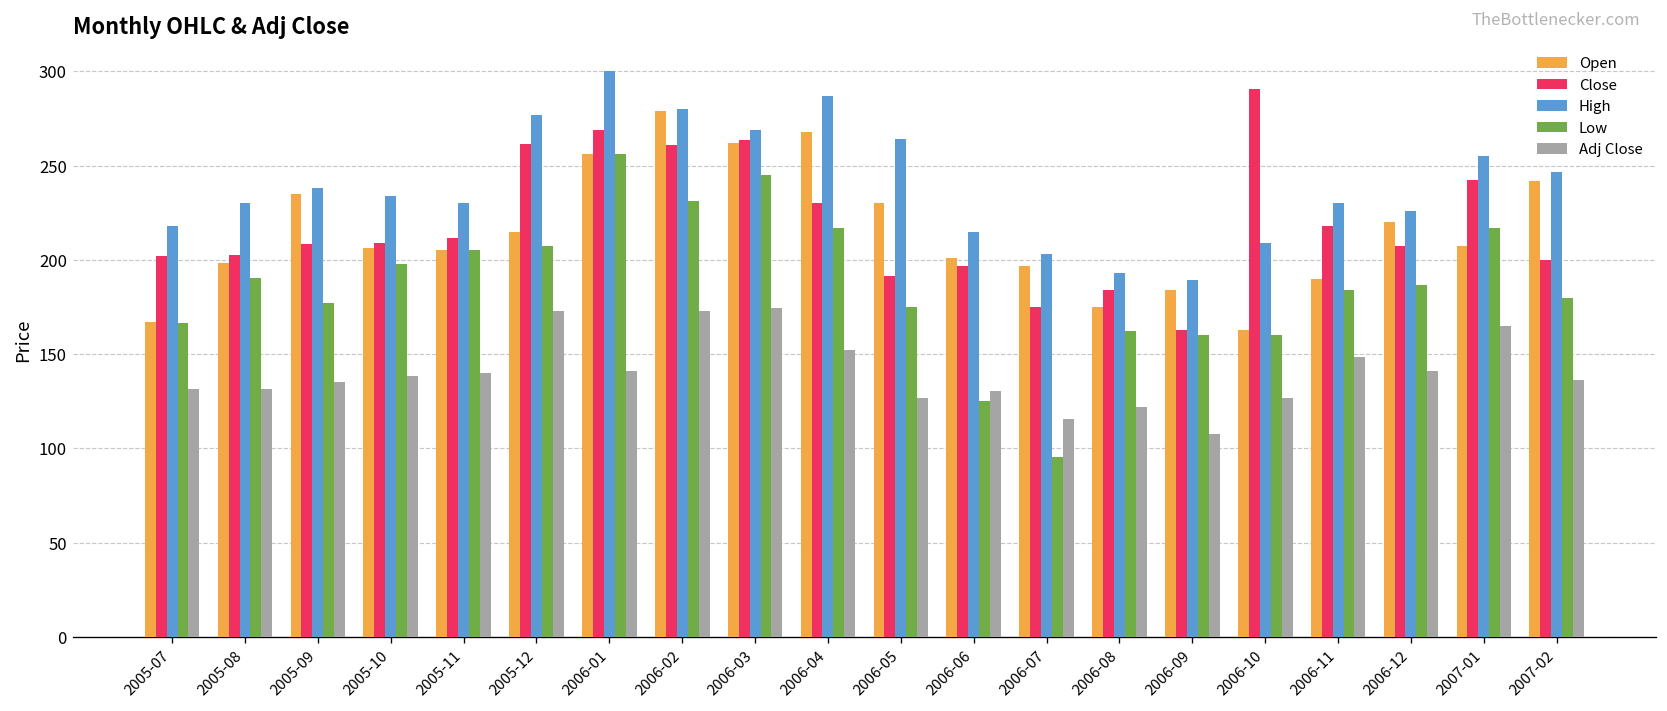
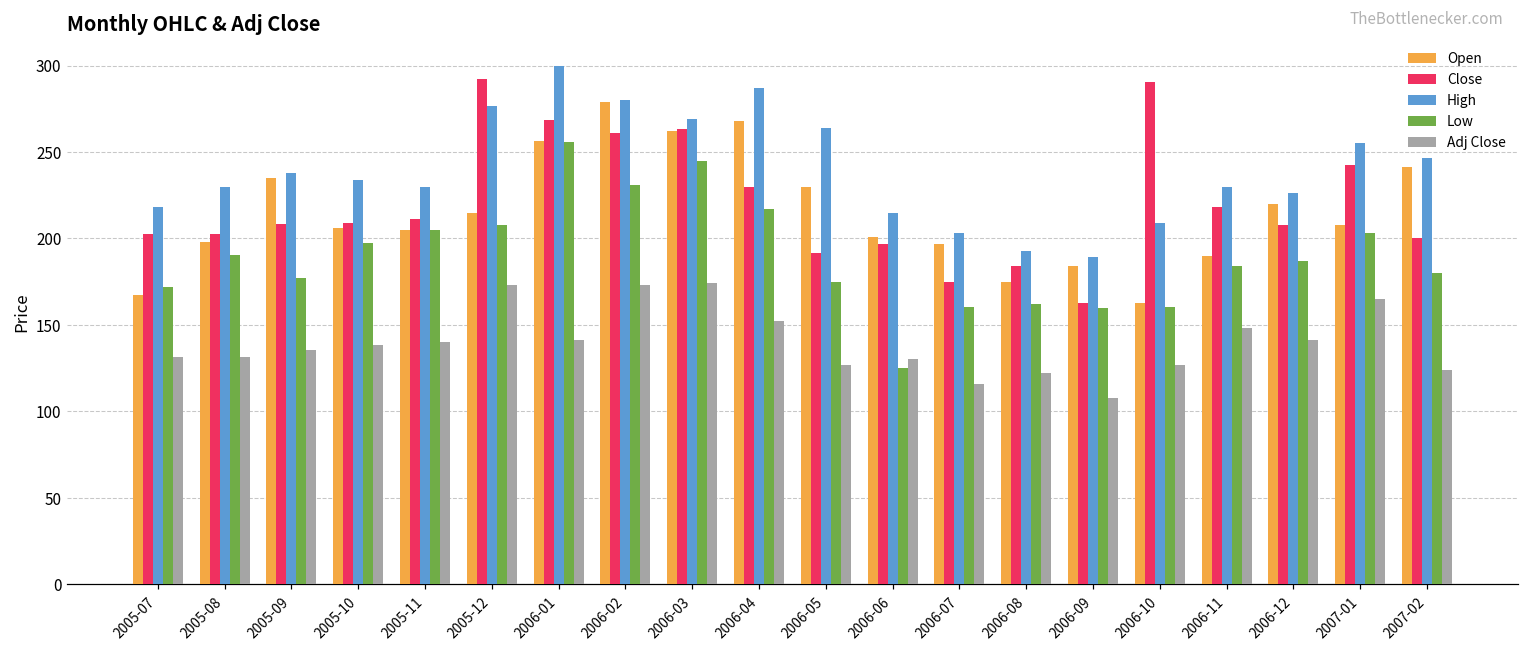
Low, 2005-07: 167 -> 172
Close, 2005-12: 262 -> 292
Low, 2006-07: 96 -> 160
Low, 2007-01: 217 -> 203
Adj Close, 2007-02: 136 -> 124
